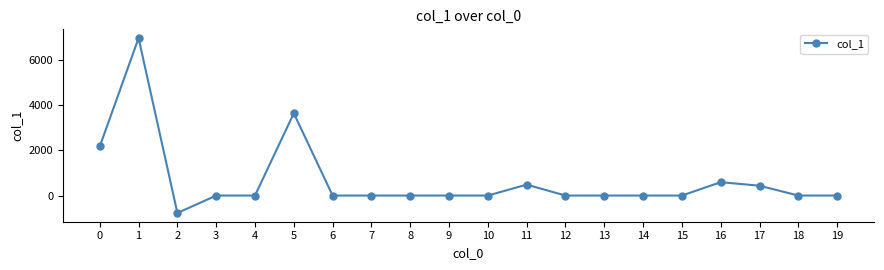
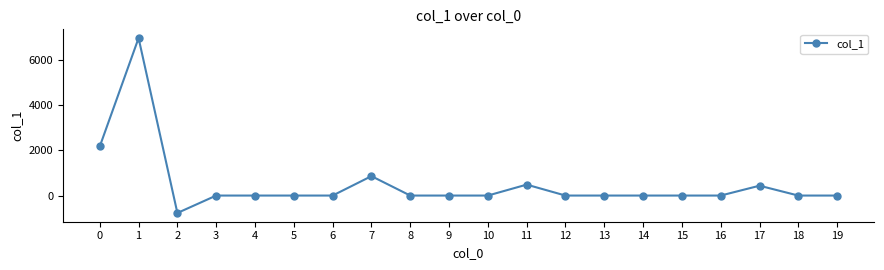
5: 3600 -> 0
7: 0 -> 900
16: 600 -> 0
